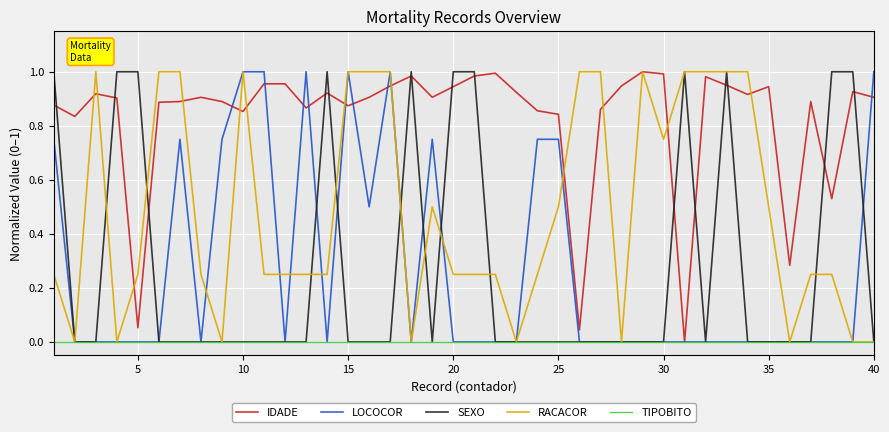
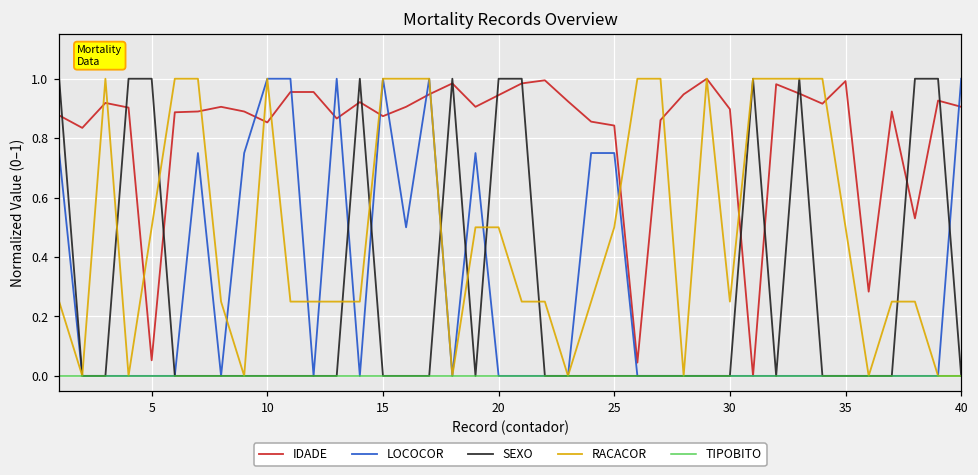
RACACOR, 5: 0.25 -> 0.50
RACACOR, 20: 0.25 -> 0.50
IDADE, 30: 0.99 -> 0.90
RACACOR, 30: 0.75 -> 0.25
IDADE, 35: 0.94 -> 0.99
